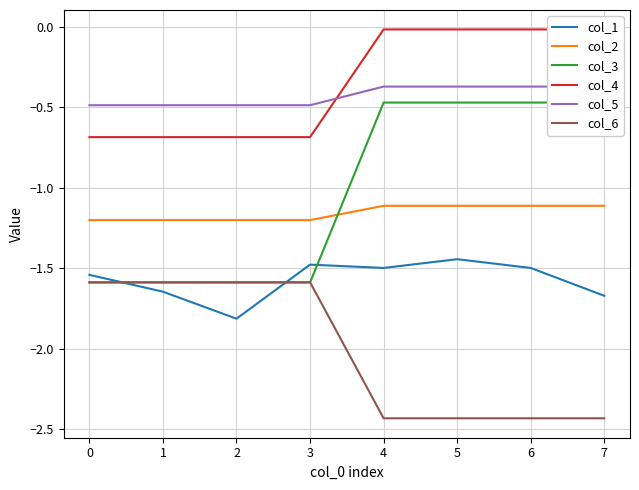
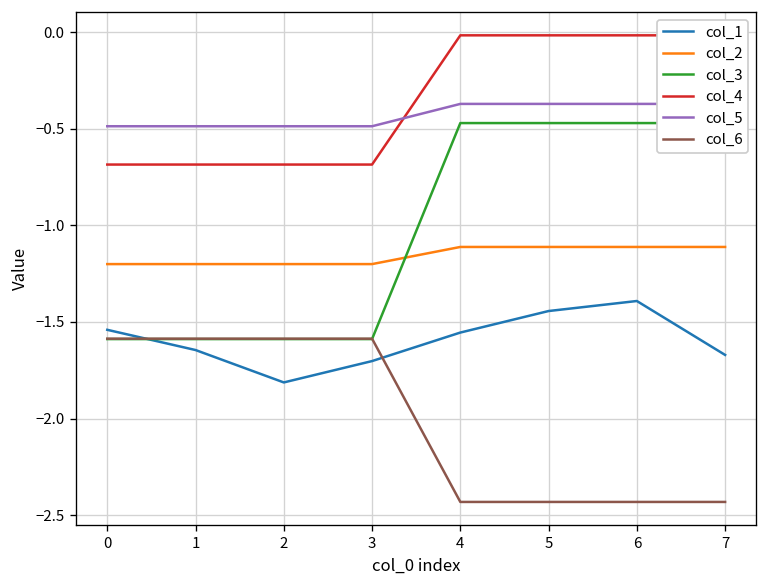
col_1, 3: -1.48 -> -1.70
col_1, 4: -1.50 -> -1.55
col_1, 6: -1.50 -> -1.39
